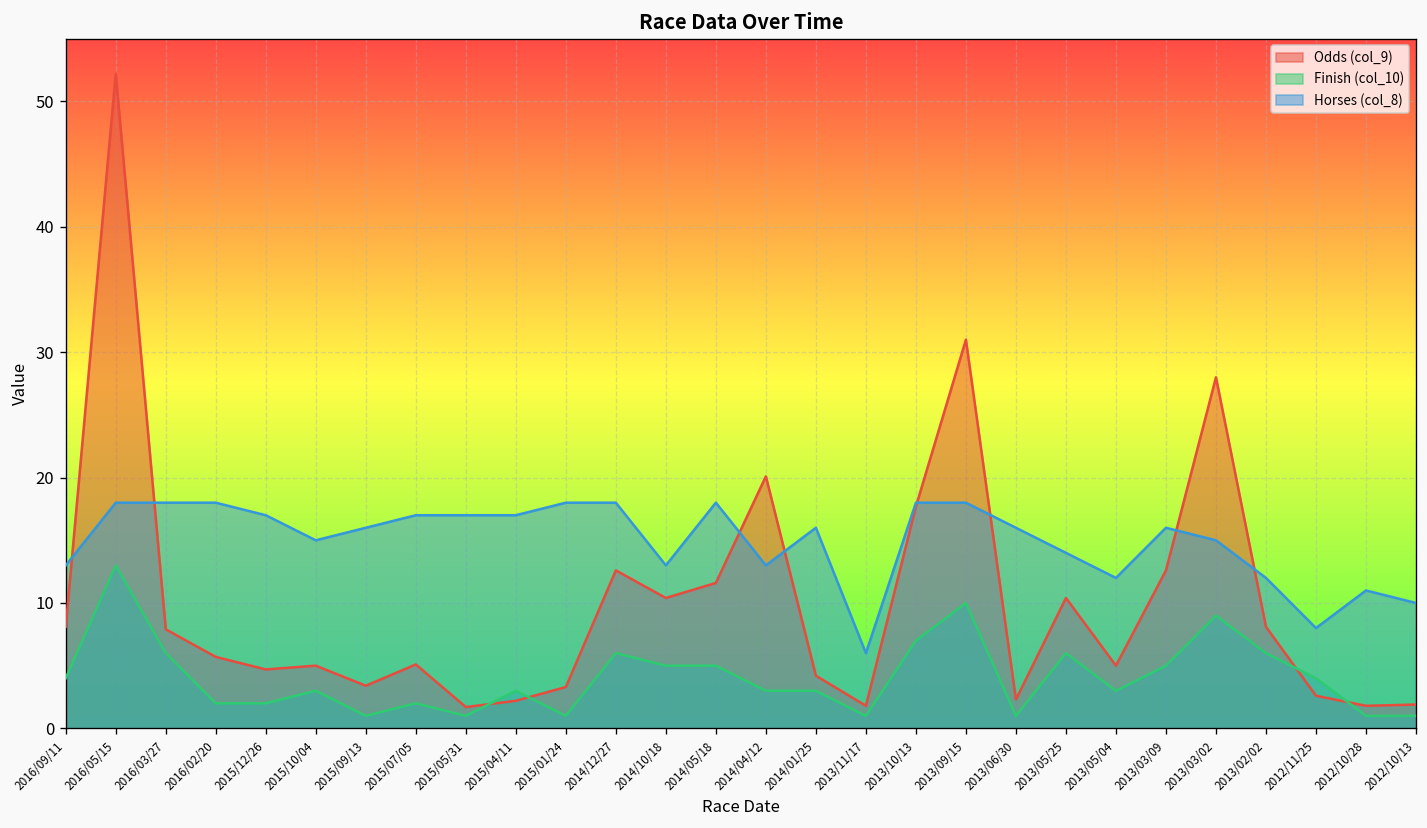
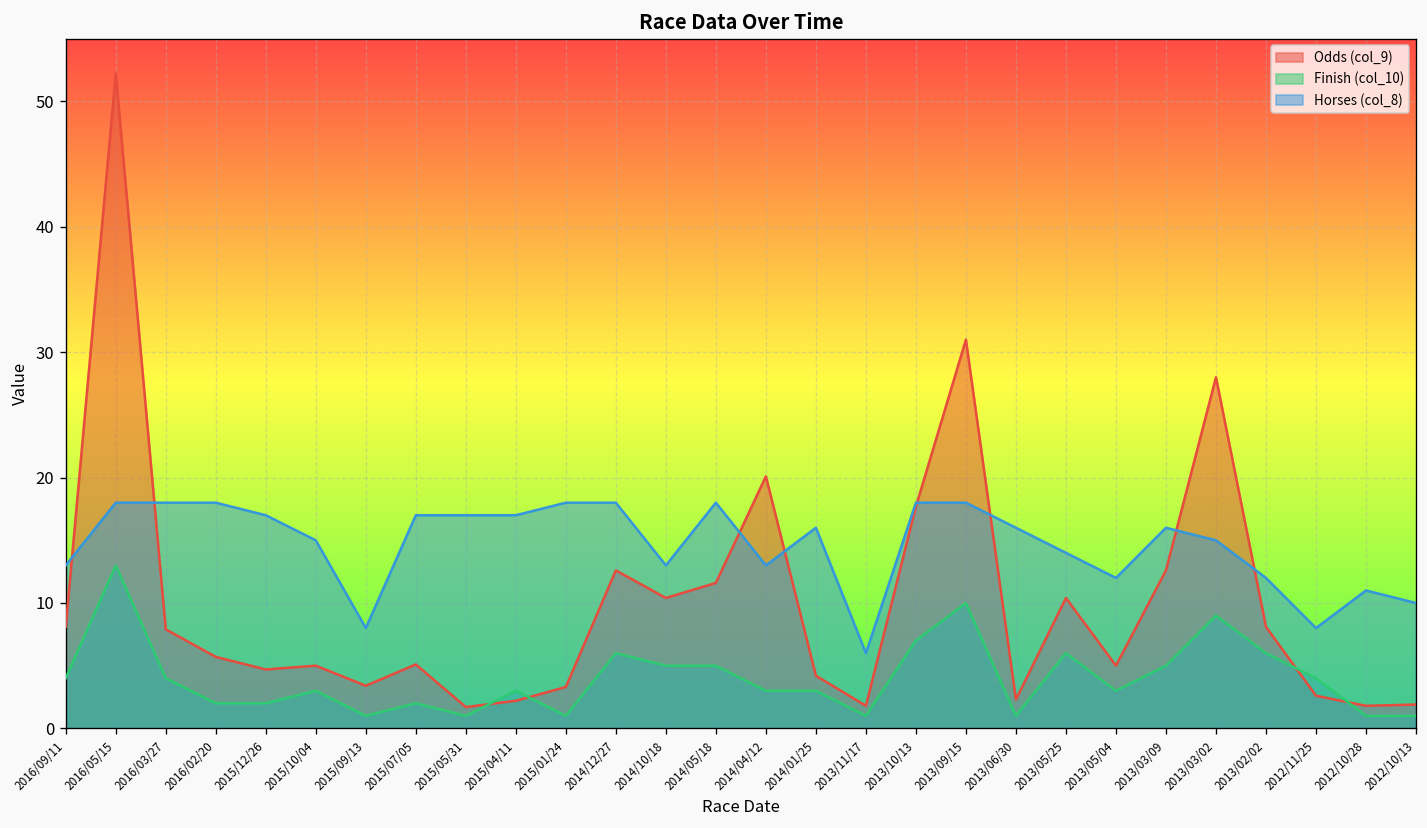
Finish (col_10), 2016/03/27: 6 -> 4
Horses (col_8), 2015/09/13: 16 -> 8
